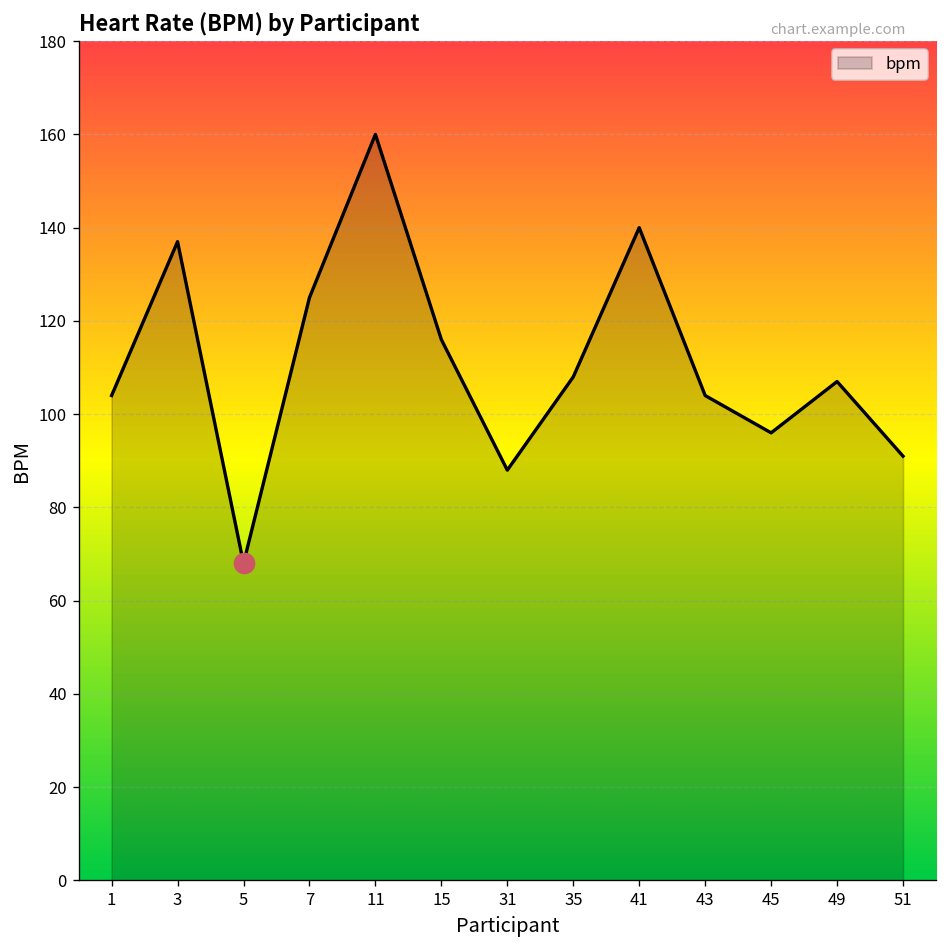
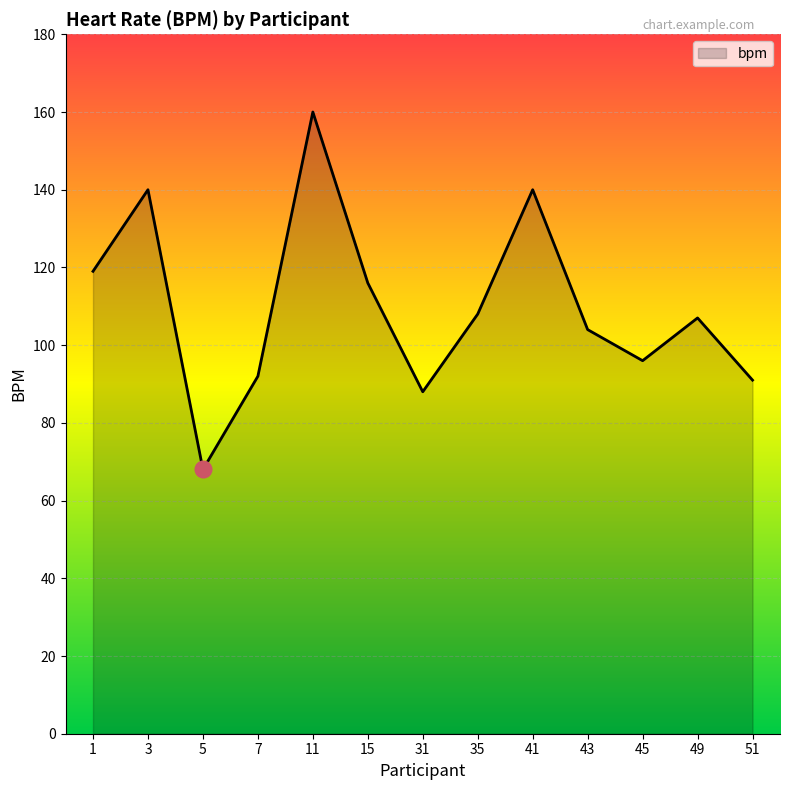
bpm, 1: 104 -> 119
bpm, 3: 137 -> 140
bpm, 7: 125 -> 92
